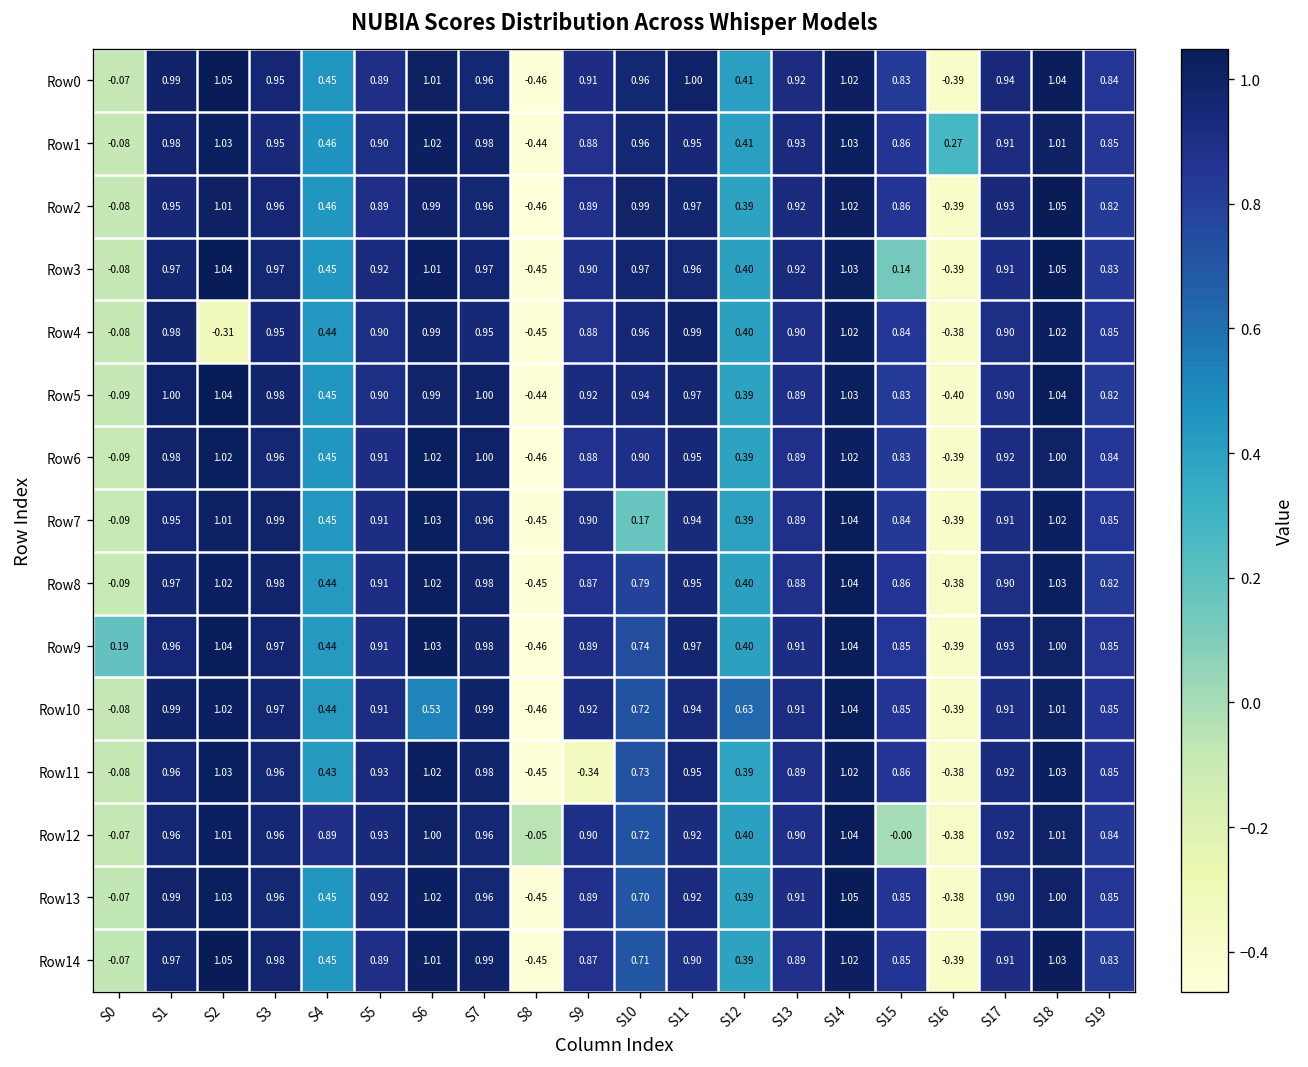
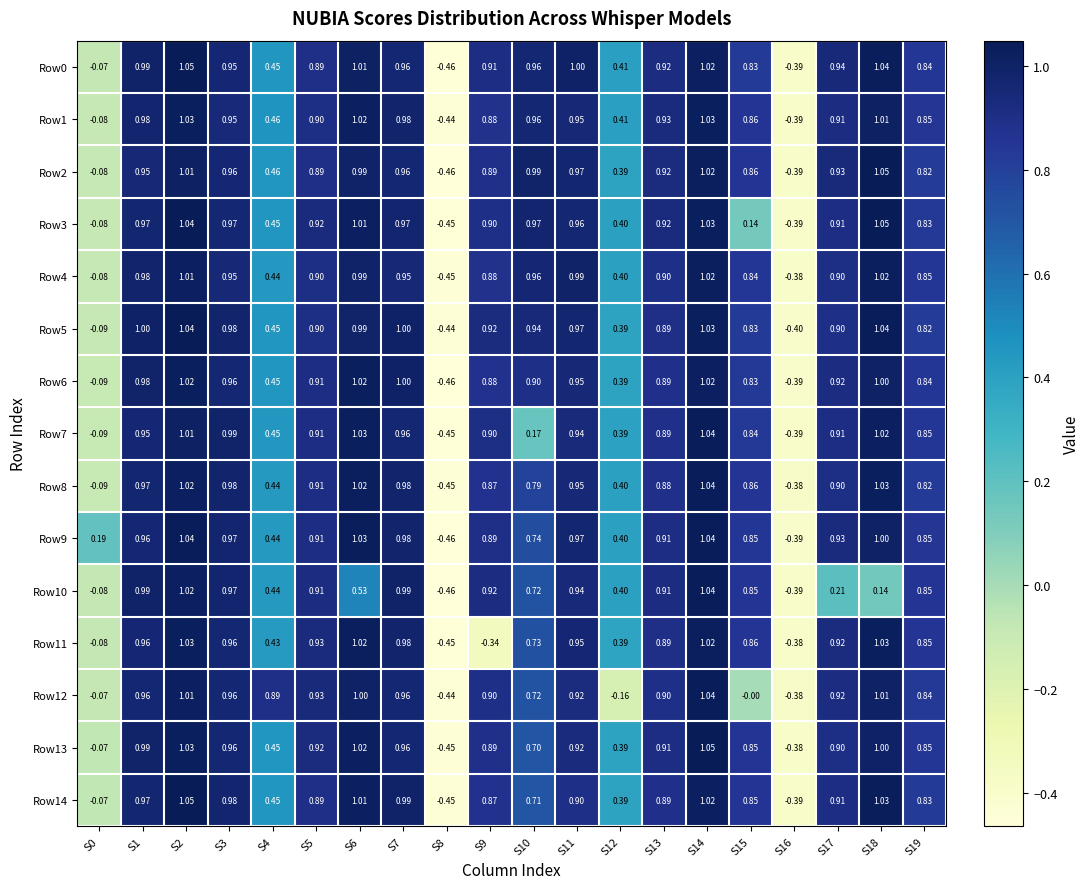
Row1, S16: 0.27 -> -0.39
Row4, S2: -0.31 -> 1.01
Row10, S12: 0.63 -> 0.40
Row10, S17: 0.91 -> 0.21
Row10, S18: 1.01 -> 0.14
Row12, S8: -0.05 -> -0.44
Row12, S12: 0.40 -> -0.16
